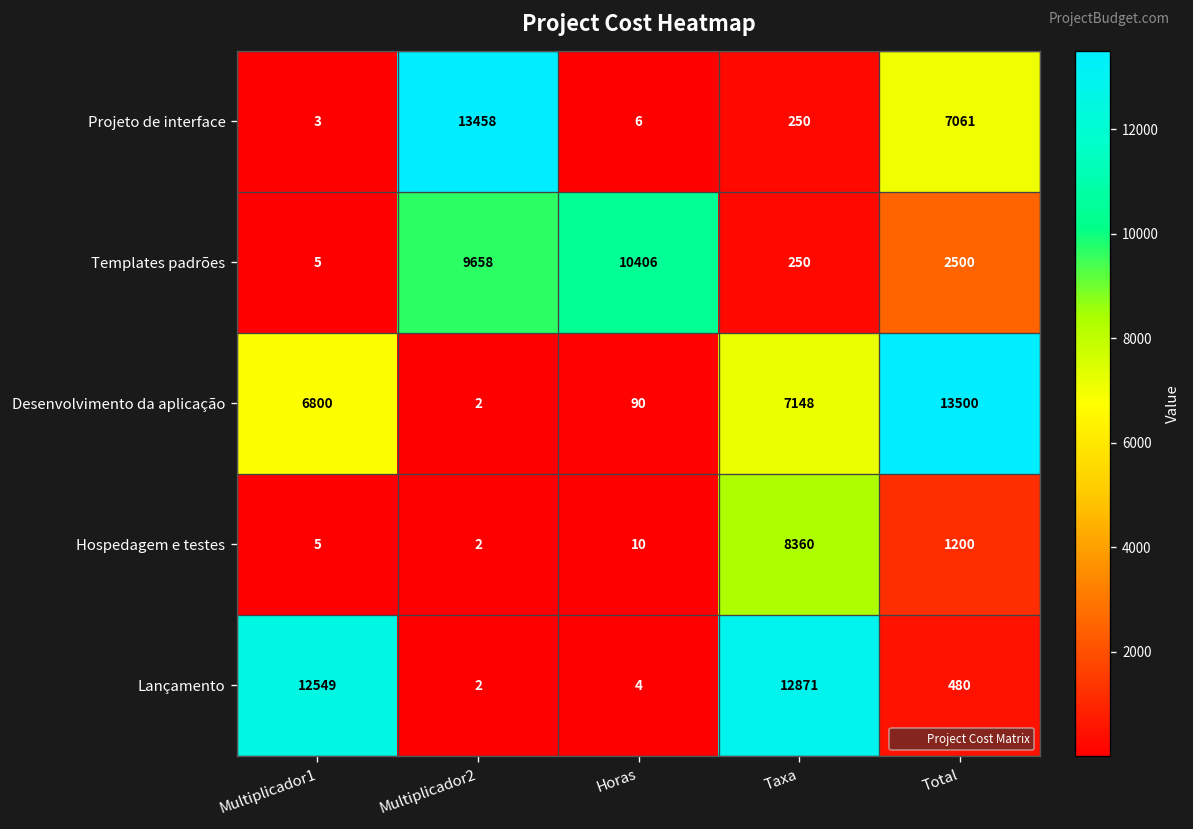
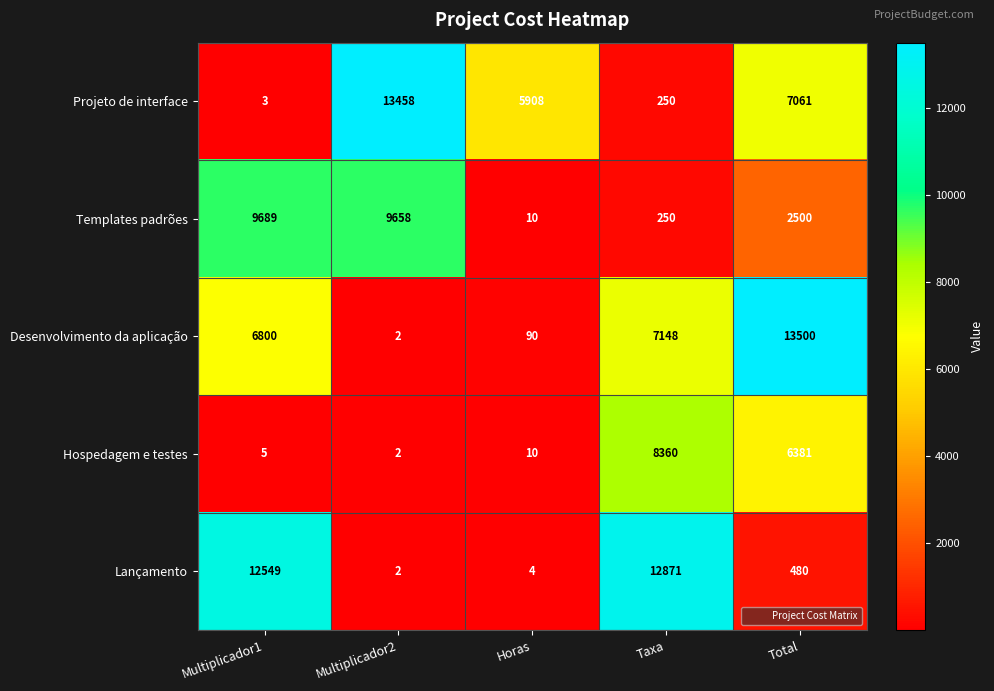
Projeto de interface, Horas: 6 -> 5908
Templates padrões, Multiplicador1: 5 -> 9689
Templates padrões, Horas: 10406 -> 10
Hospedagem e testes, Total: 1200 -> 6381
